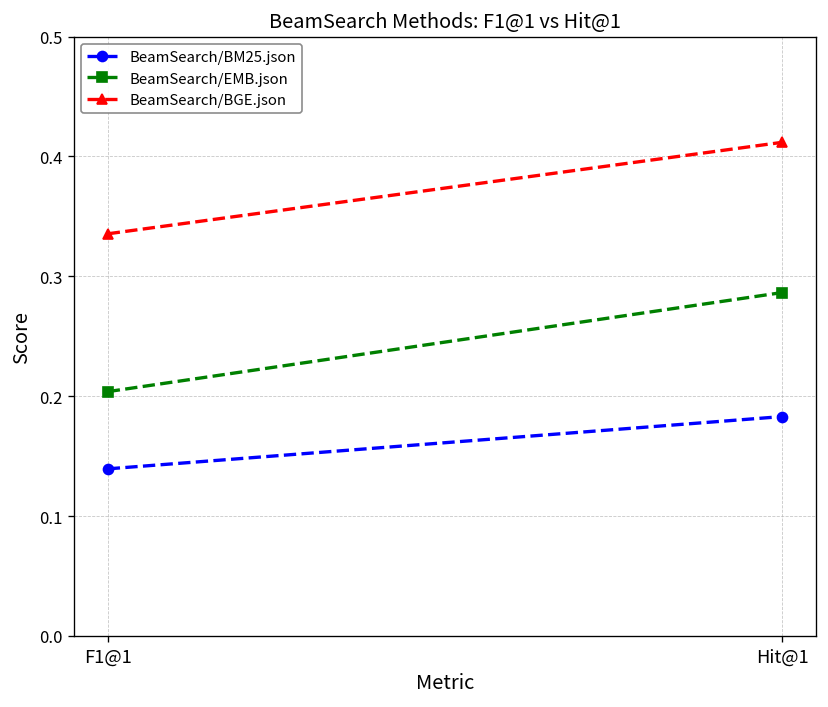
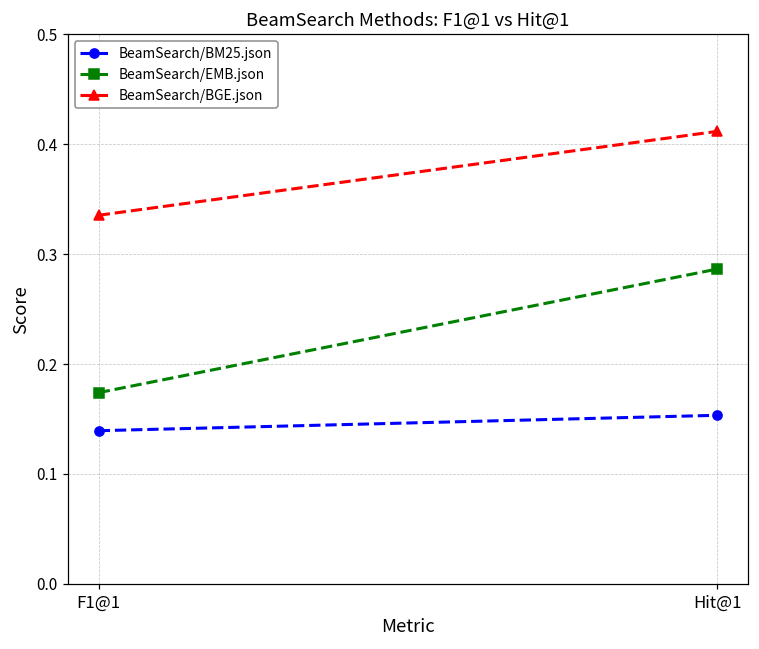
BeamSearch/EMB.json, F1@1: 0.20 -> 0.17
BeamSearch/BM25.json, Hit@1: 0.18 -> 0.15
